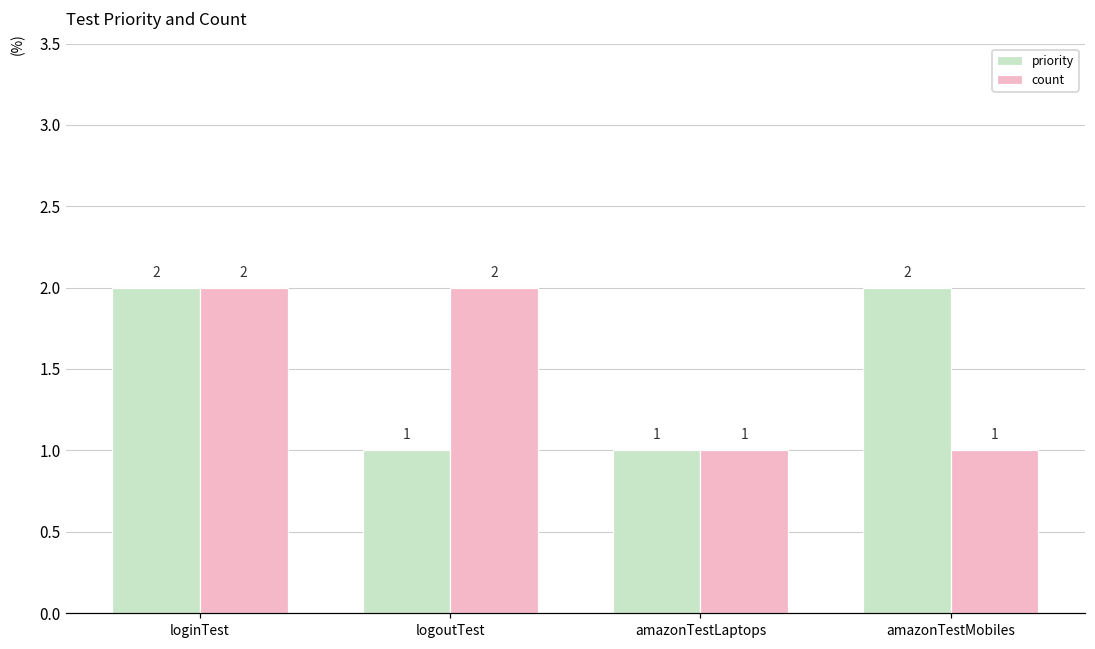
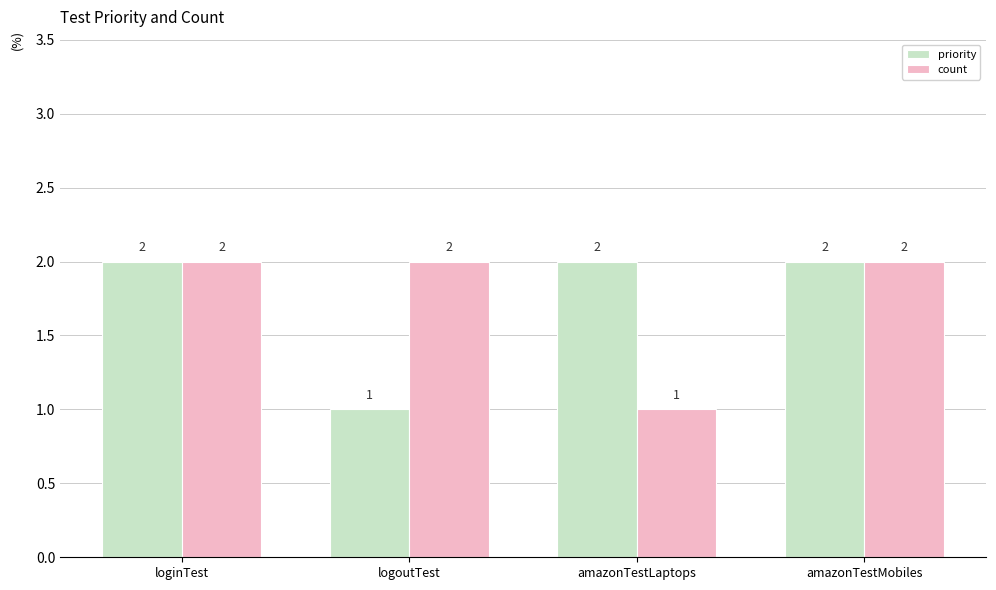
priority, amazonTestLaptops: 1 -> 2
count, amazonTestMobiles: 1 -> 2
